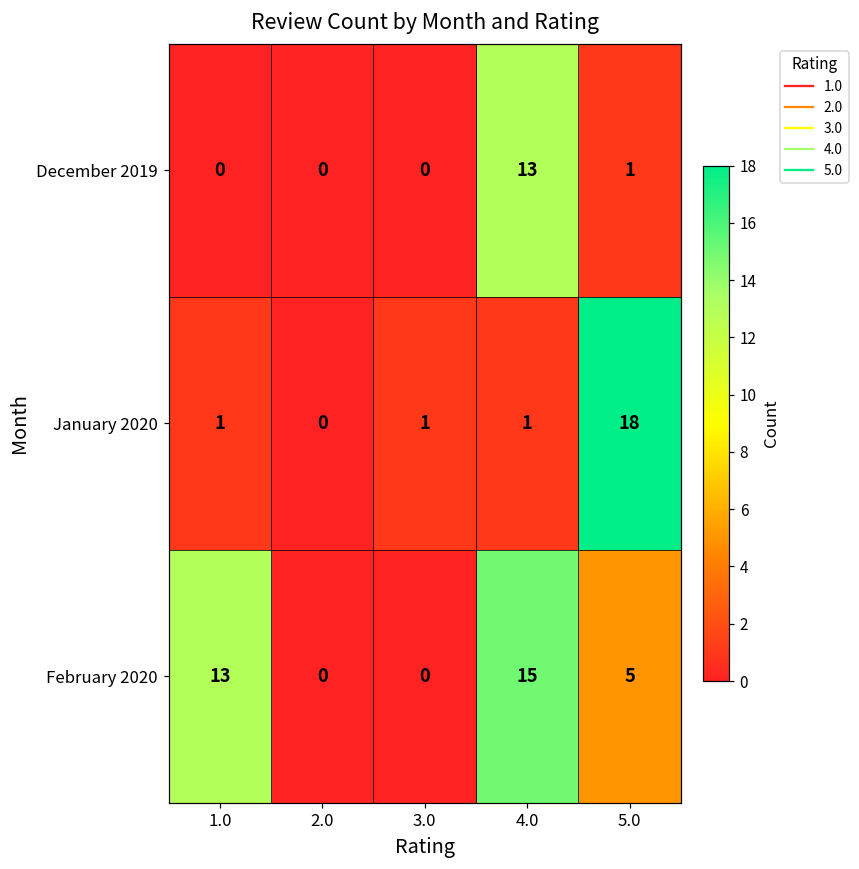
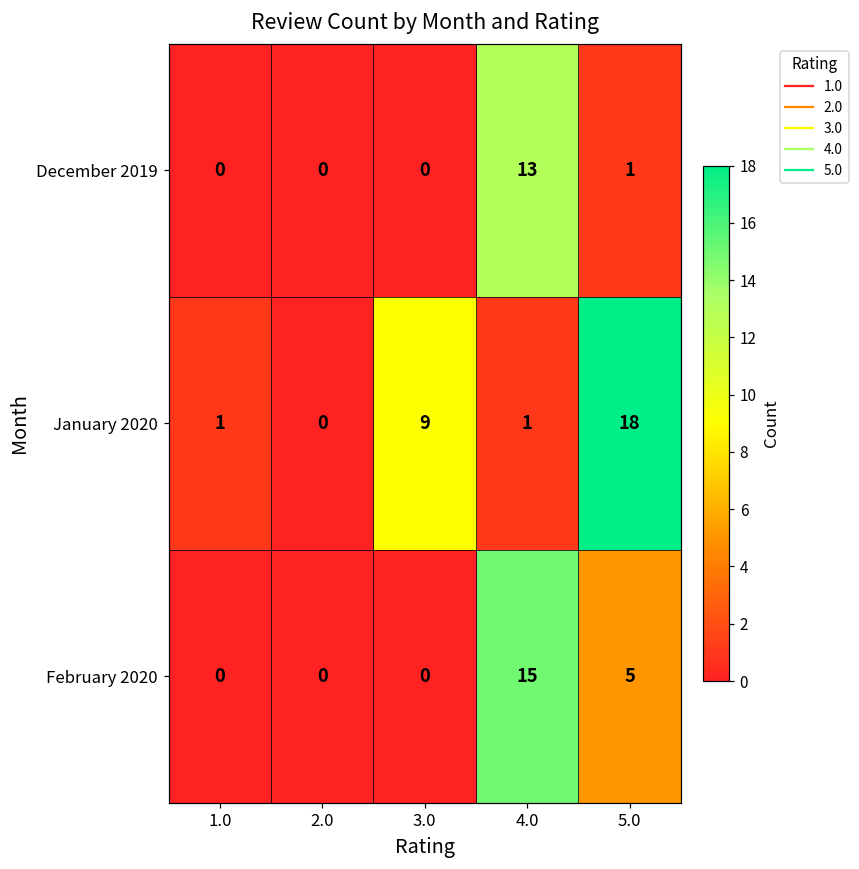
January 2020, 3.0: 1 -> 9
February 2020, 1.0: 13 -> 0
